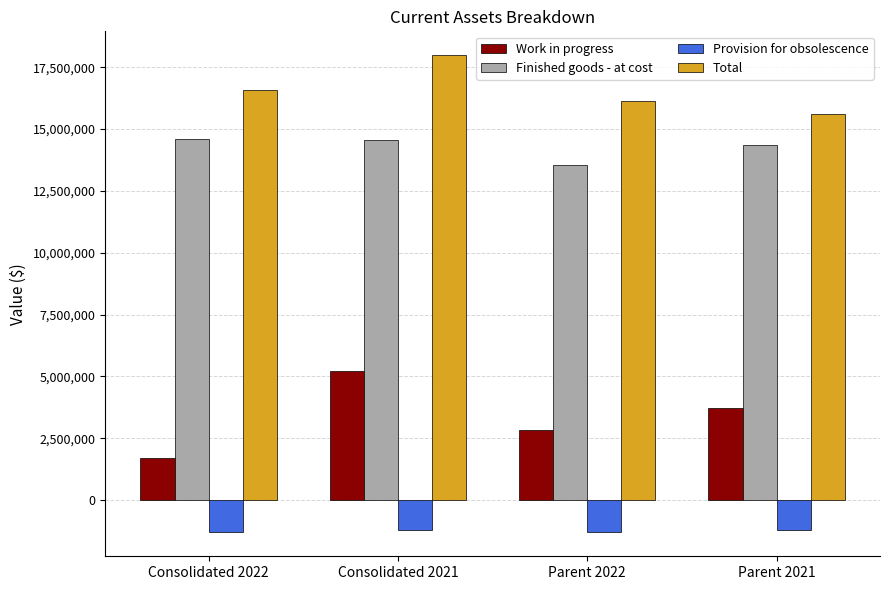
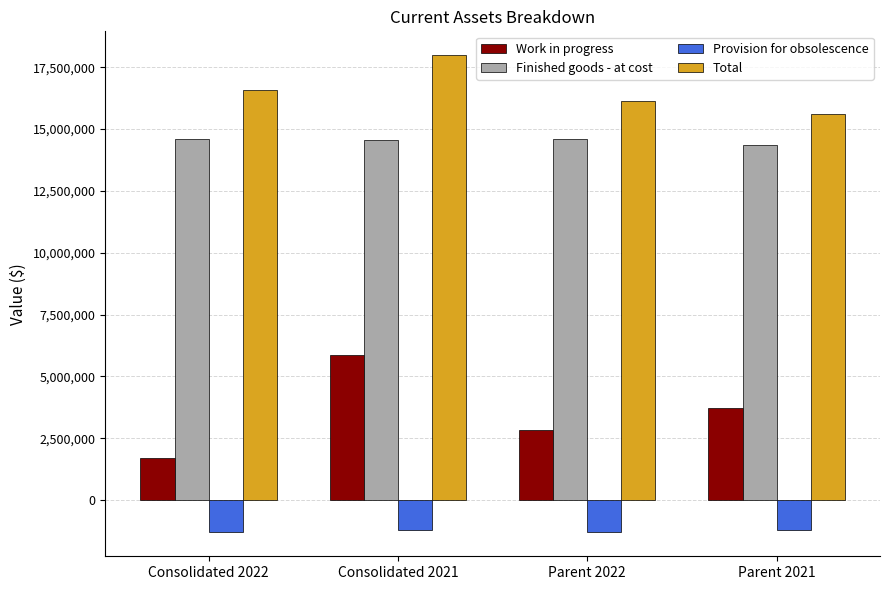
Work in progress, Consolidated 2021: 5,200,000 -> 5,900,000
Finished goods - at cost, Parent 2022: 13,500,000 -> 14,600,000
